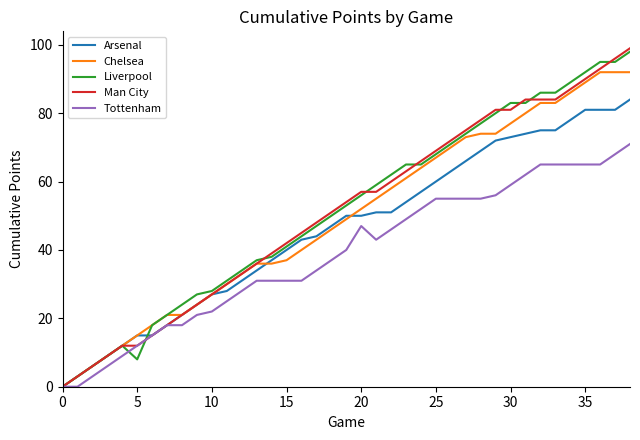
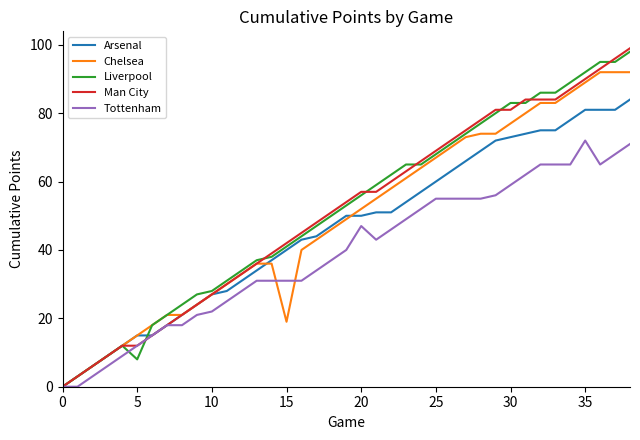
Chelsea, 15: 37 -> 19
Tottenham, 35: 65 -> 72
